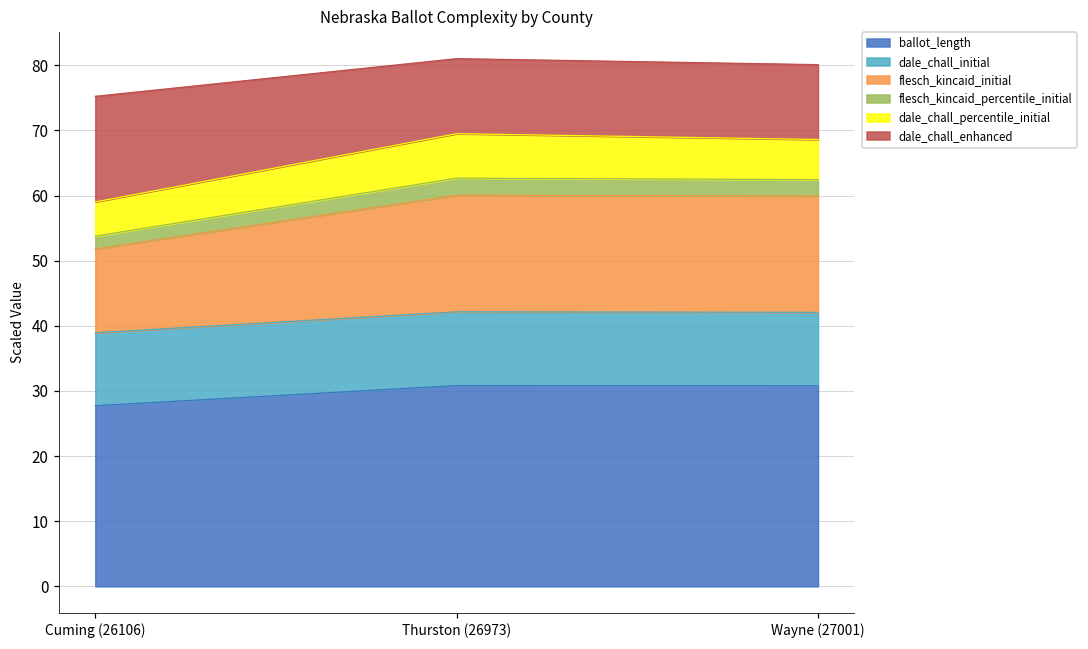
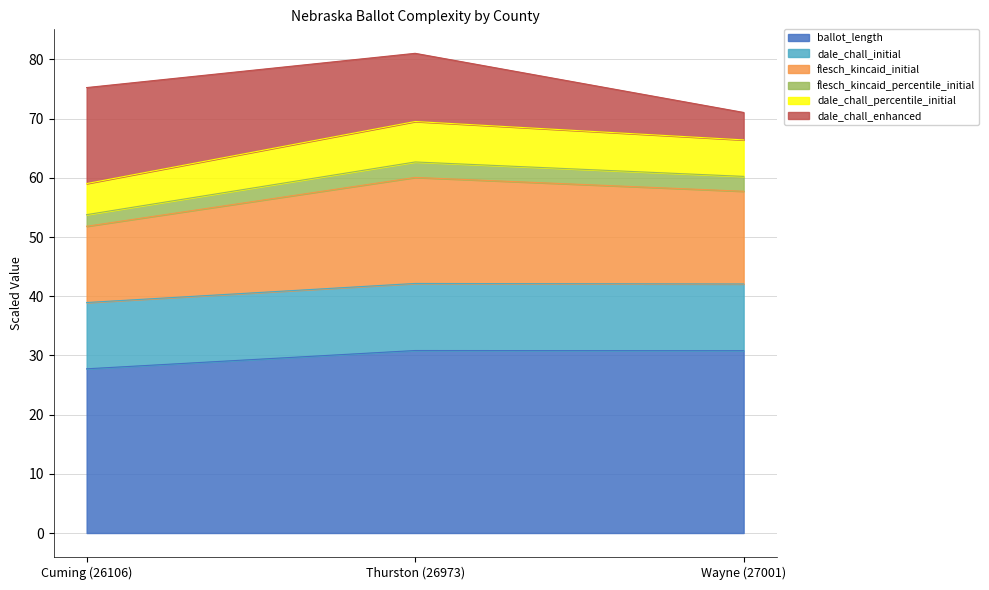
flesch_kincaid_initial, Wayne (27001): 18 -> 16
dale_chall_enhanced, Wayne (27001): 11 -> 5
